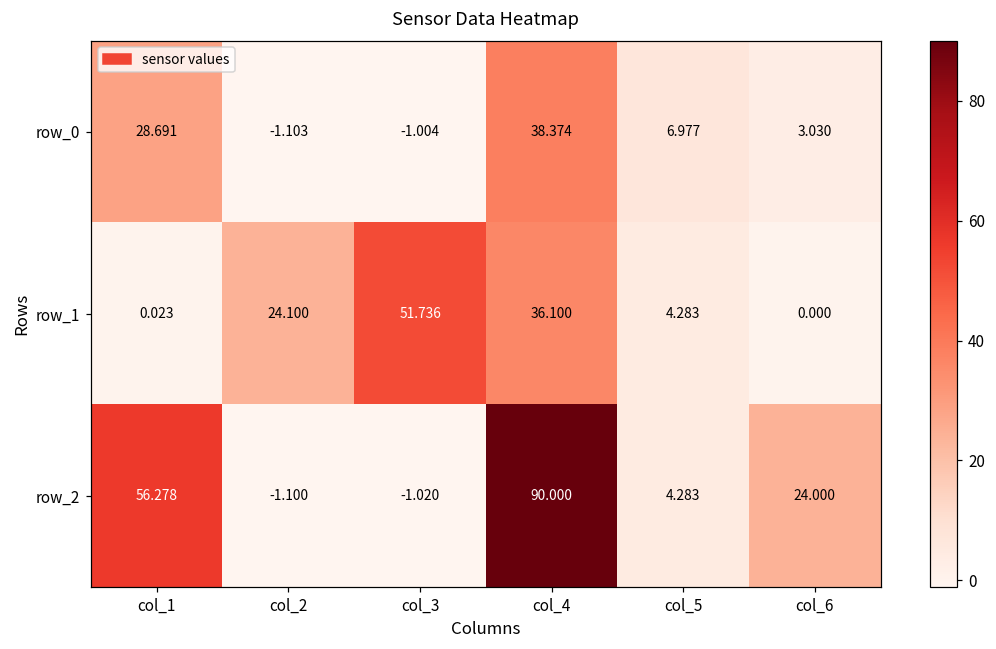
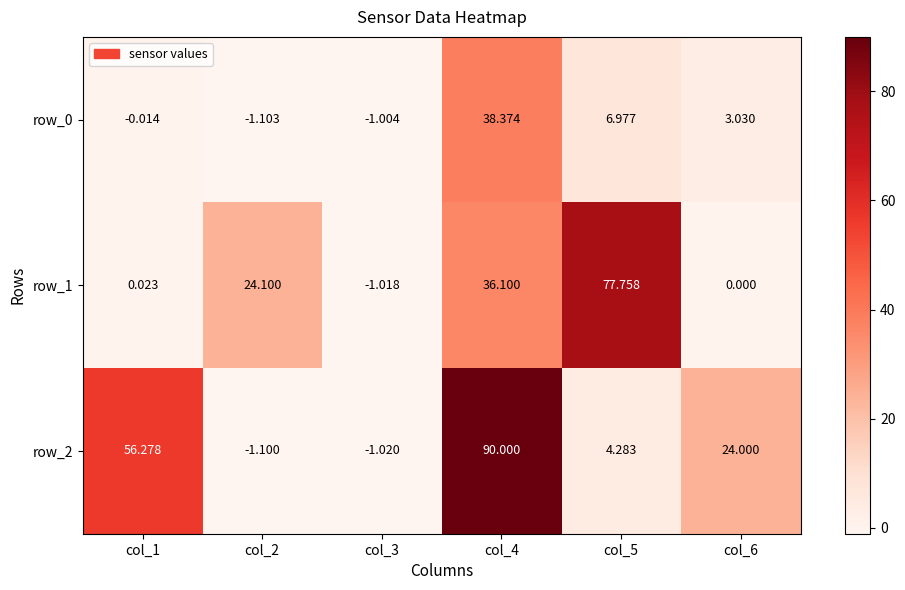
row_0, col_1: 28.691 -> -0.014
row_1, col_3: 51.736 -> -1.018
row_1, col_5: 4.283 -> 77.758
